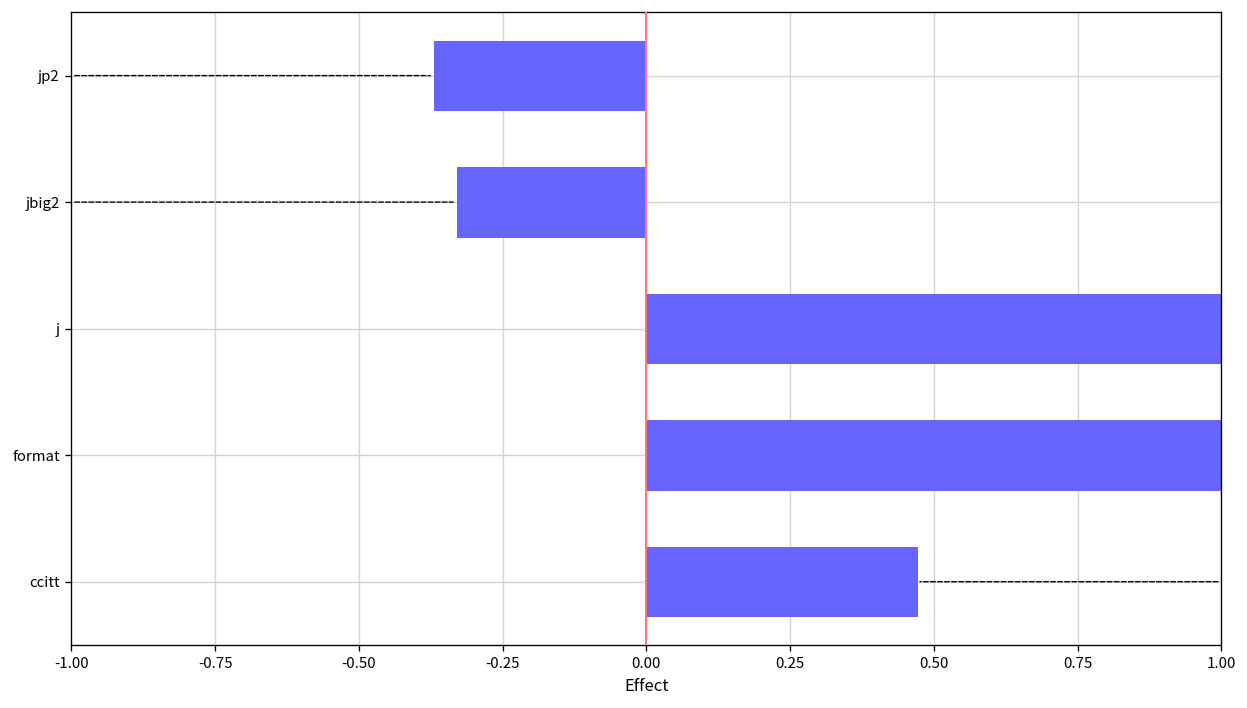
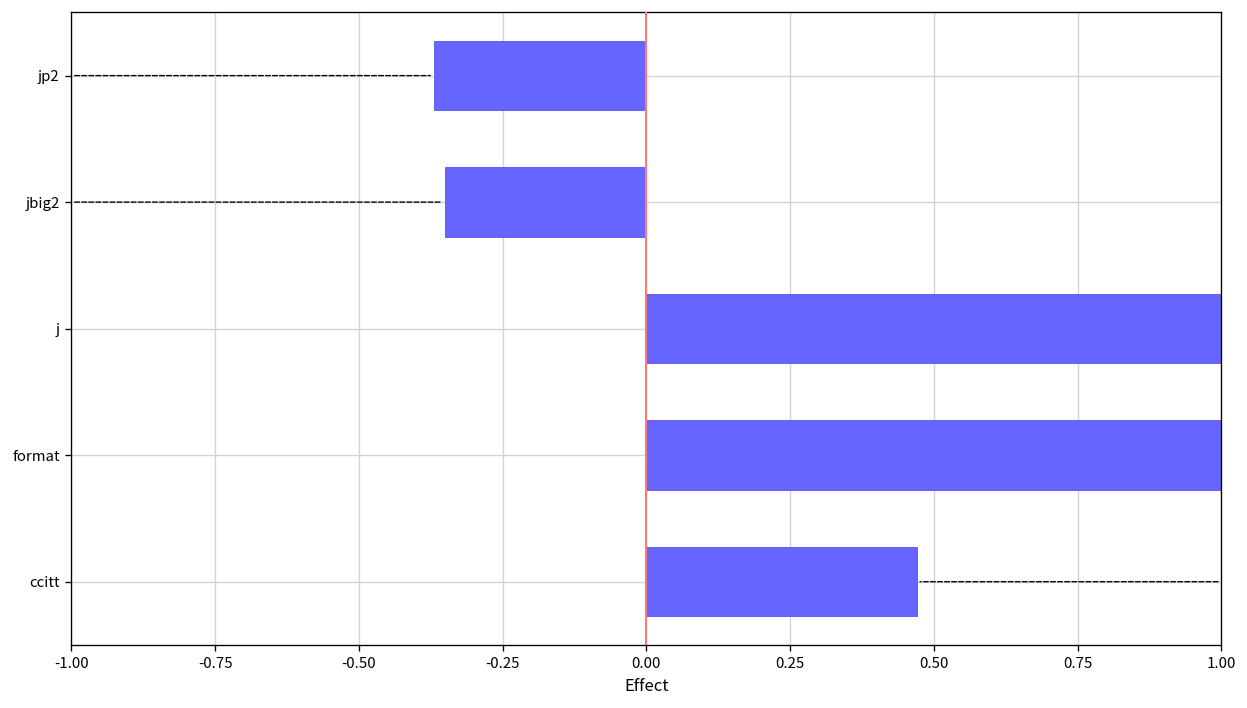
jbig2: -0.33 -> -0.35
